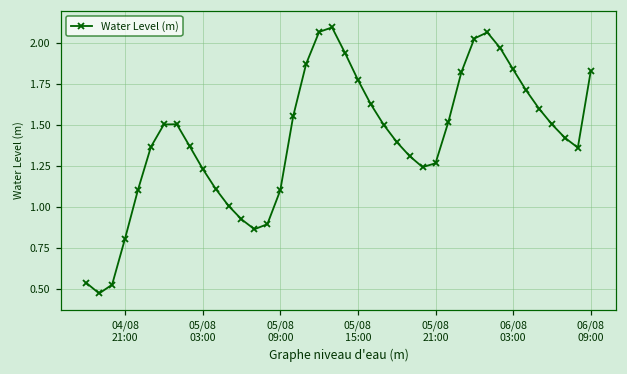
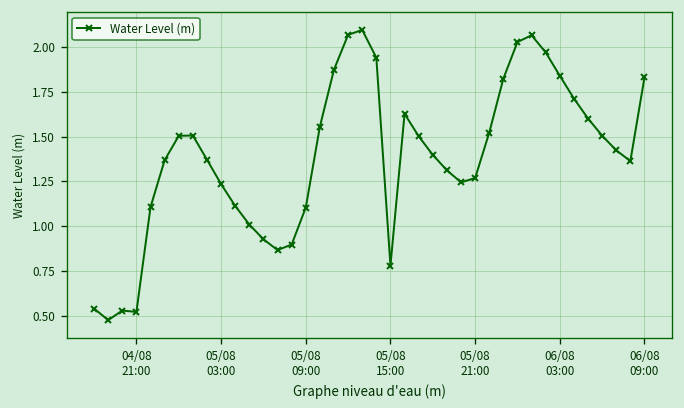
04/08 21:00: 0.81 -> 0.52
05/08 15:00: 1.78 -> 0.78
